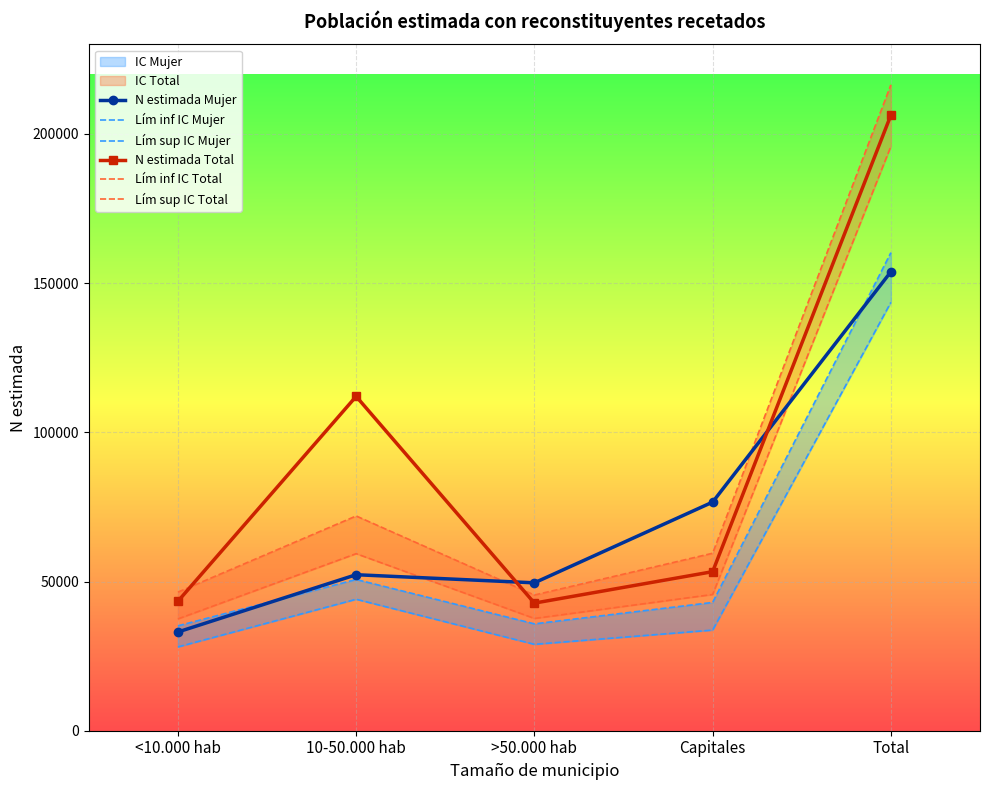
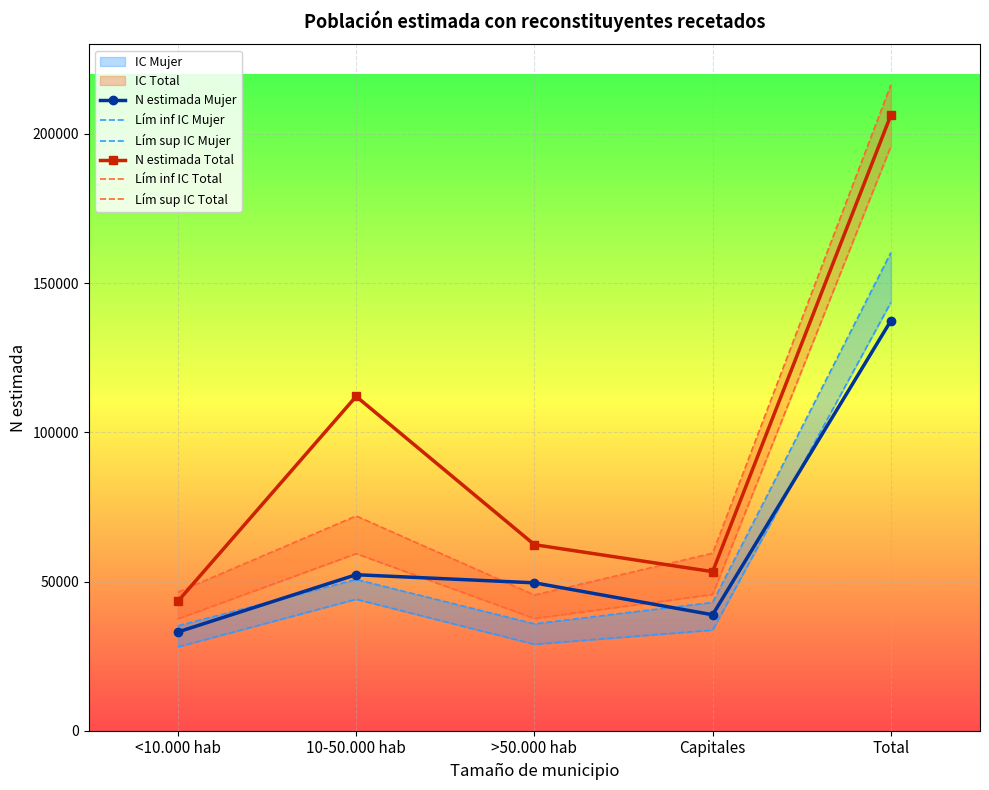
N estimada Total, >50.000 hab: 43000 -> 62000
N estimada Mujer, Capitales: 77000 -> 39000
N estimada Mujer, Total: 154000 -> 137000
